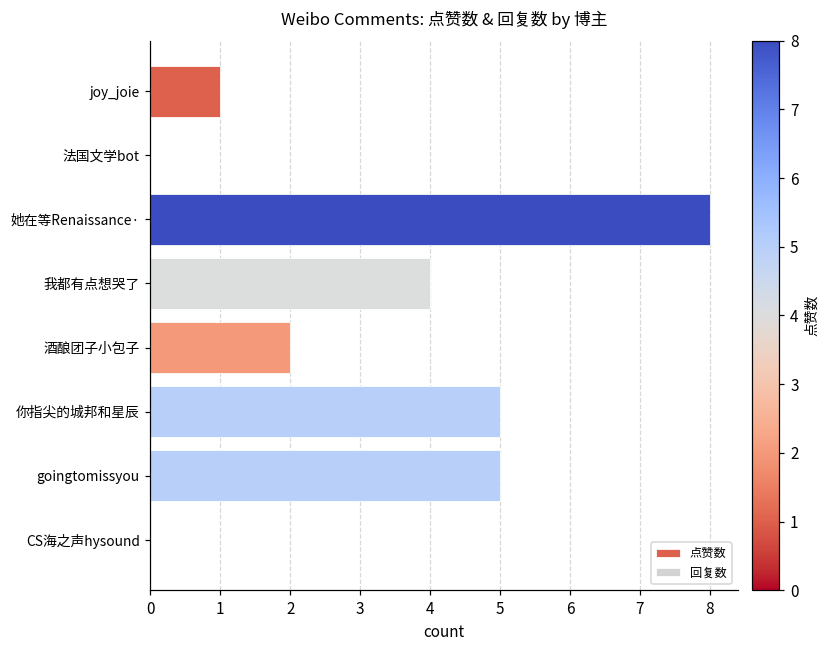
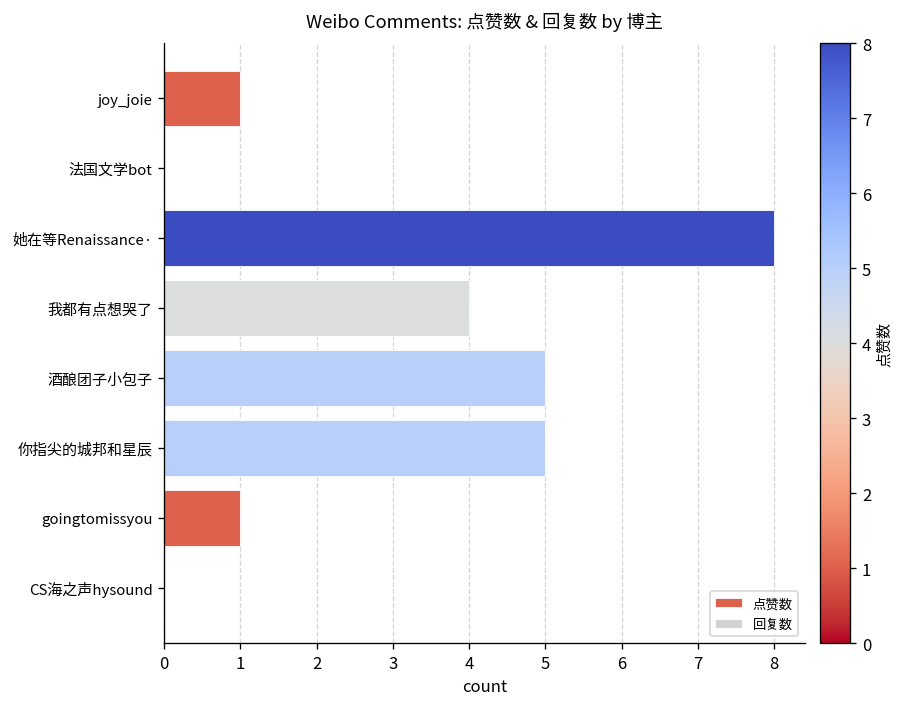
点赞数, 酒酿团子小包子: 2 -> 5
点赞数, goingtomissyou: 5 -> 1
